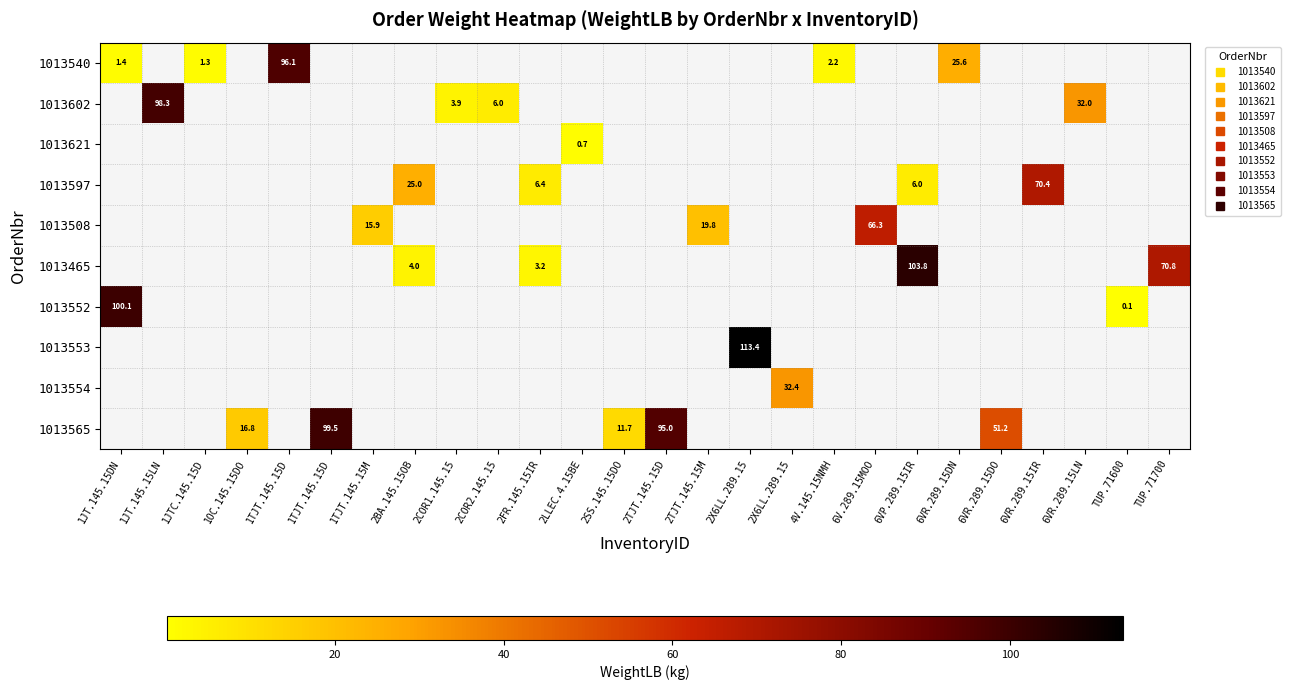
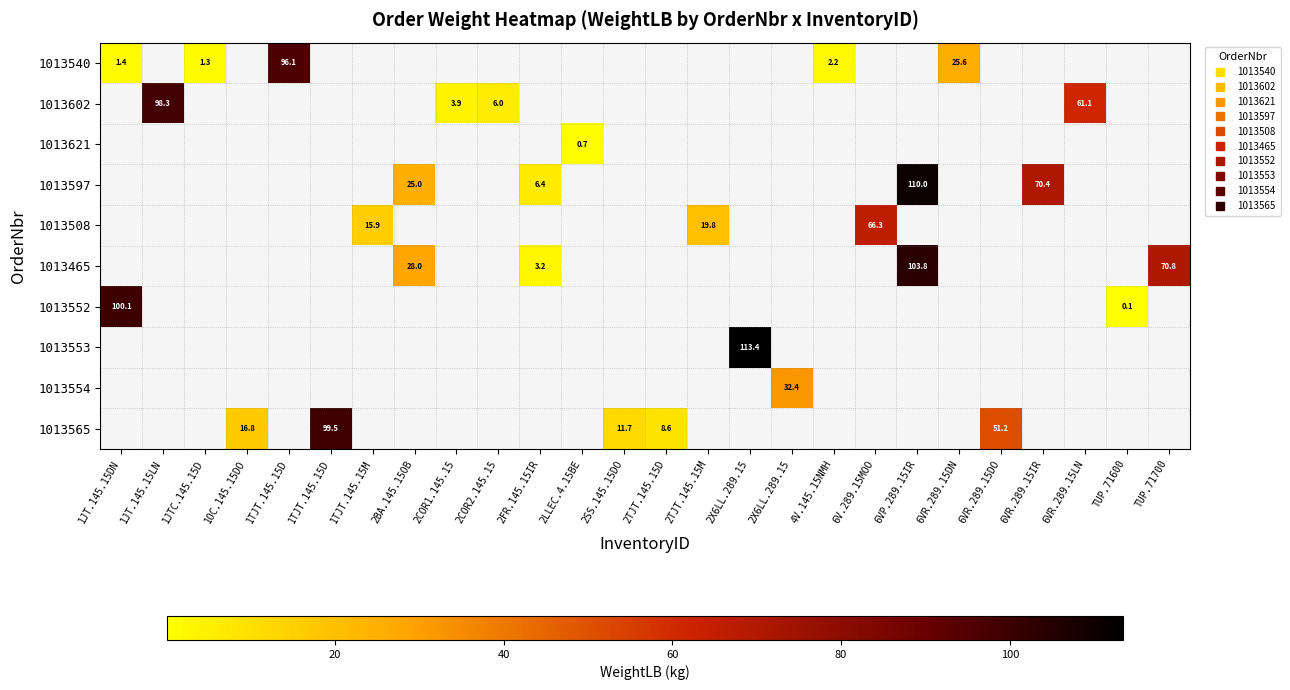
1013602, 6VR.289.15LN: 32.0 -> 61.1
1013597, 6VP.289.15IR: 6.0 -> 110.0
1013465, 2BA.145.15OB: 4.0 -> 28.0
1013565, 2TJT.145.15D: 95.0 -> 8.6
